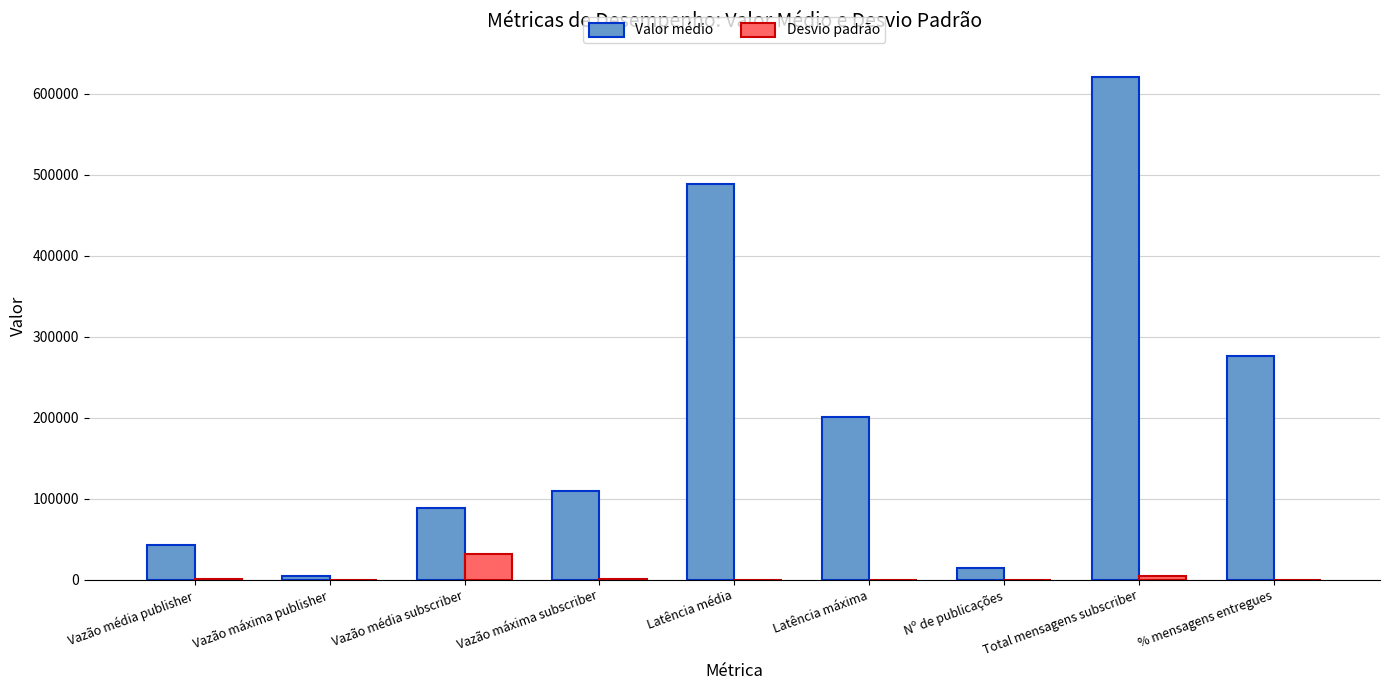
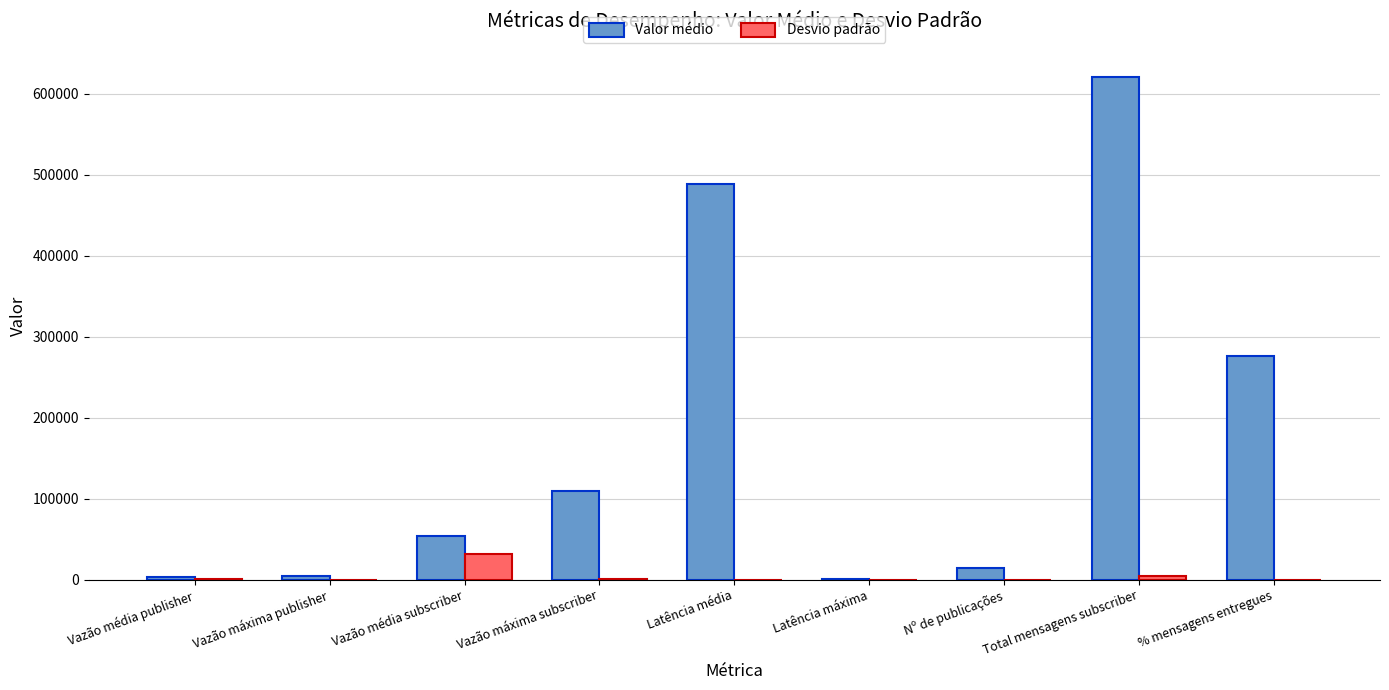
Valor médio, Vazão média publisher: 40000 -> 0
Valor médio, Vazão média subscriber: 90000 -> 50000
Valor médio, Latência máxima: 200000 -> 0
